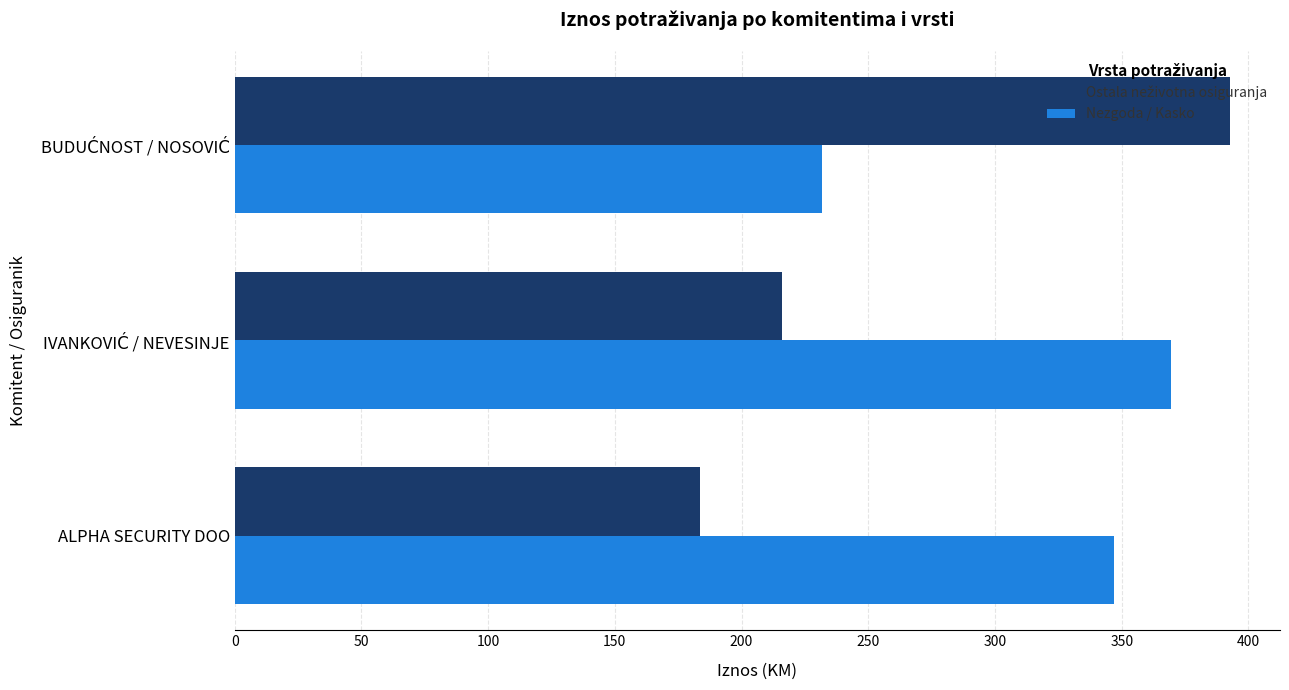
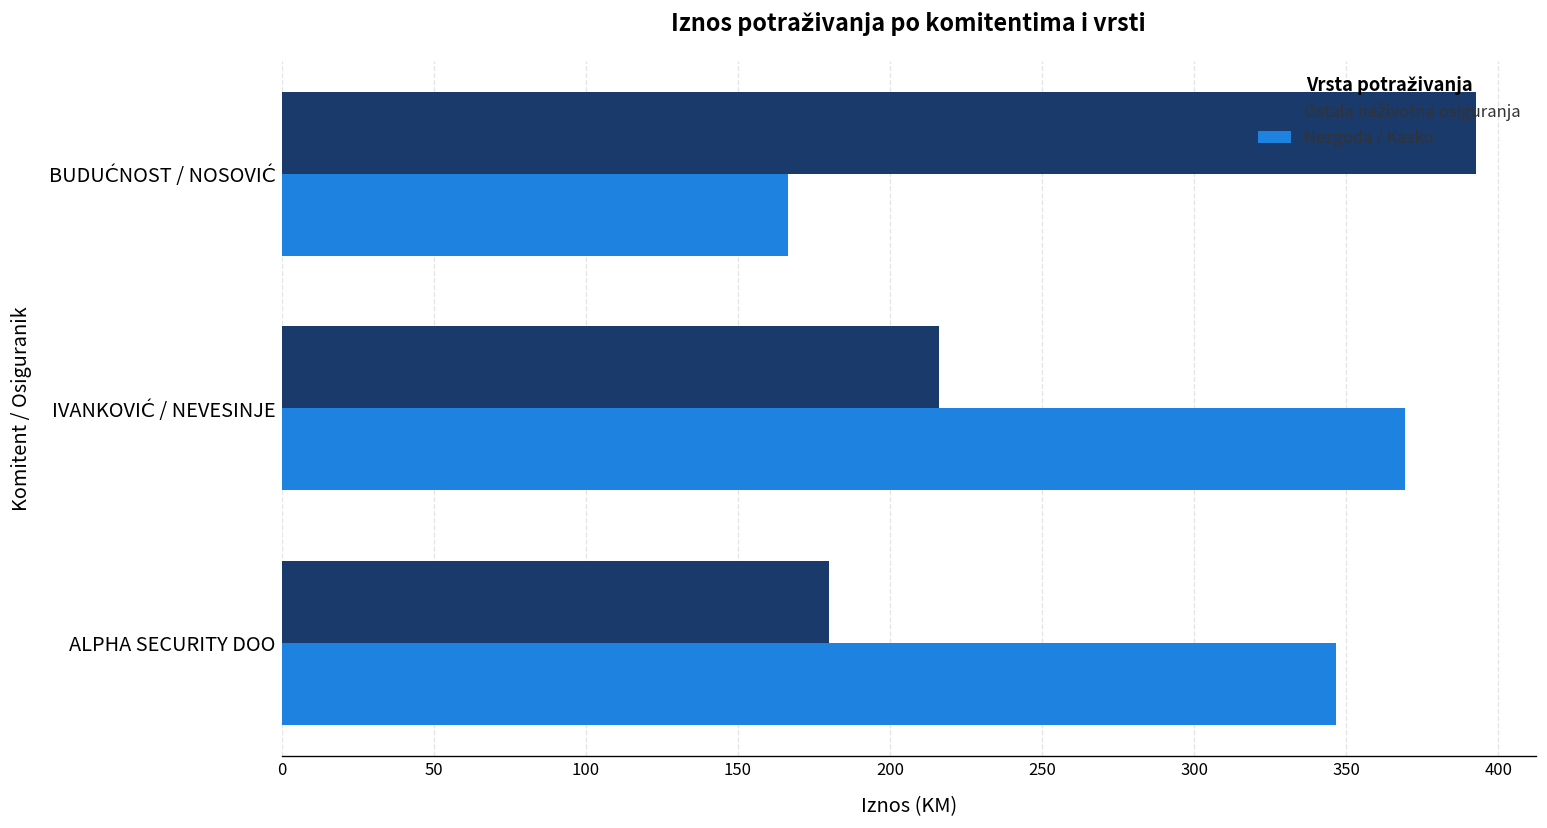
Nezgoda / Kasko, BUDUĆNOST / NOSOVIĆ: 232 -> 167
Ostala neživotna osiguranja, ALPHA SECURITY DOO: 184 -> 180
